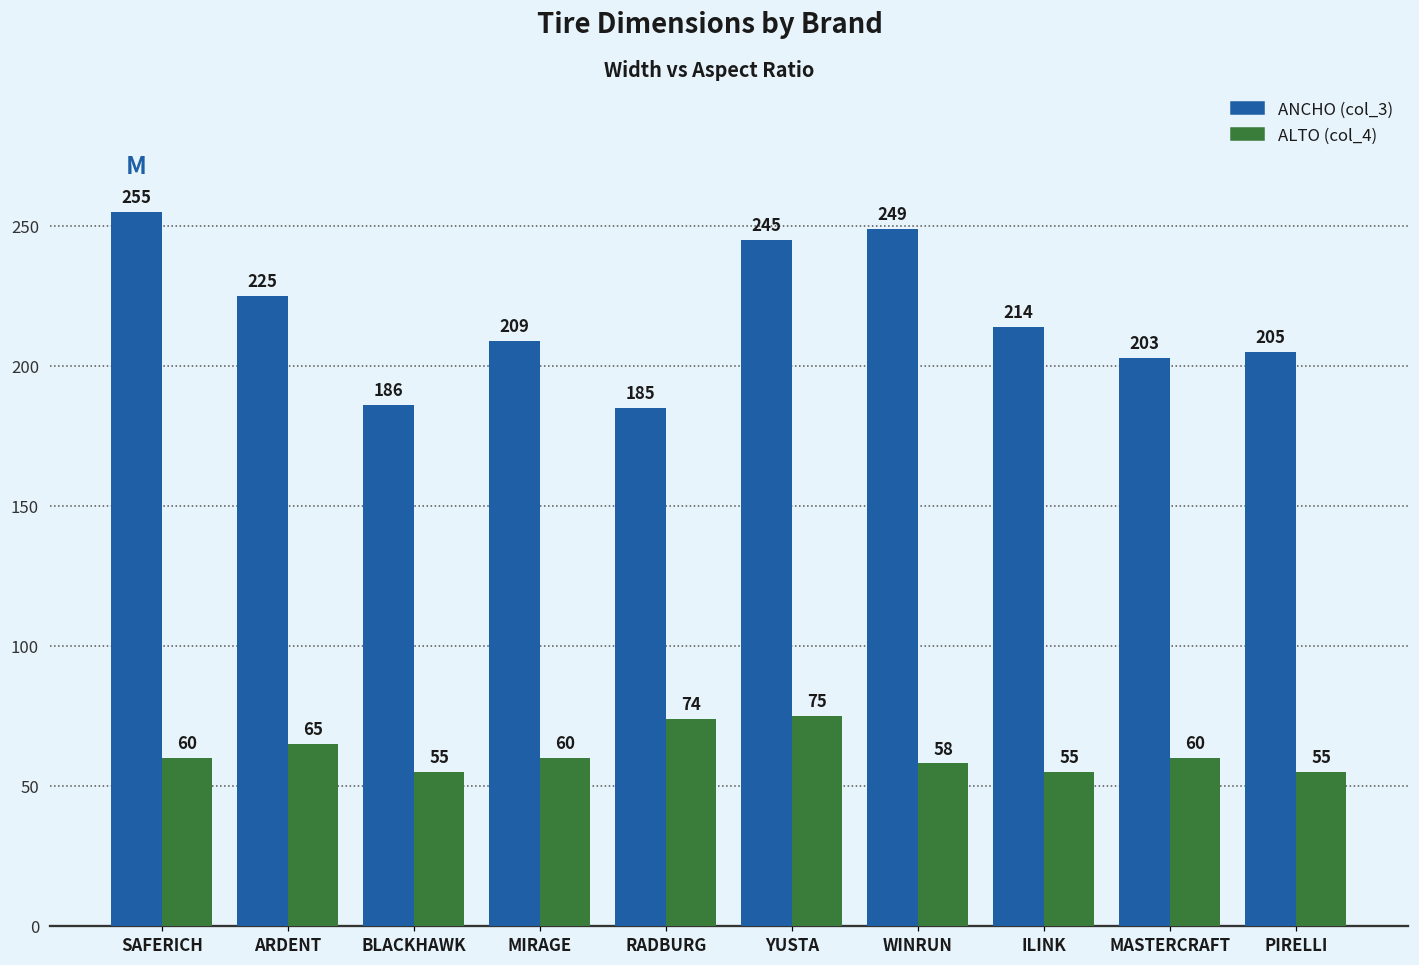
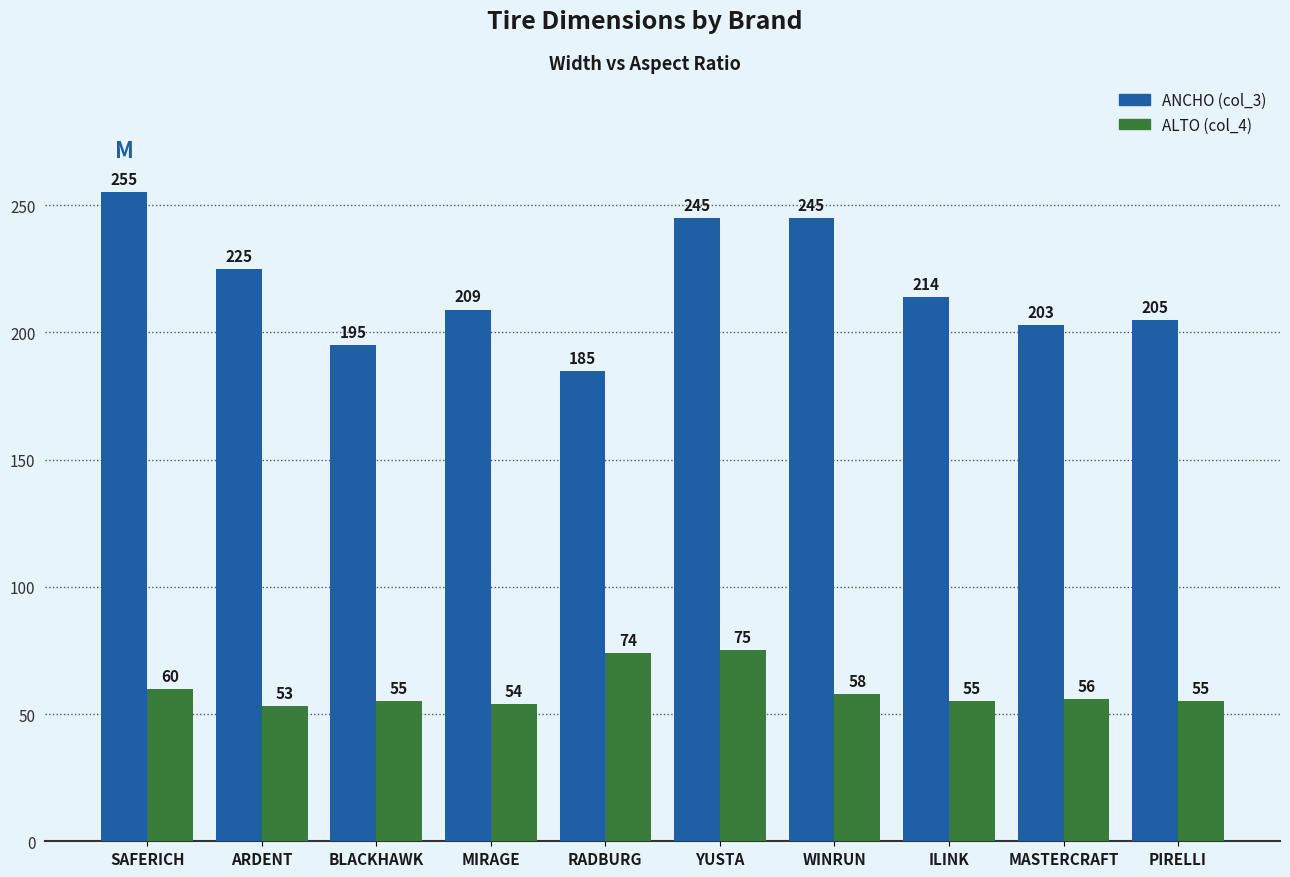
ALTO (col_4), ARDENT: 65 -> 53
ANCHO (col_3), BLACKHAWK: 186 -> 195
ALTO (col_4), MIRAGE: 60 -> 54
ANCHO (col_3), WINRUN: 249 -> 245
ALTO (col_4), MASTERCRAFT: 60 -> 56
